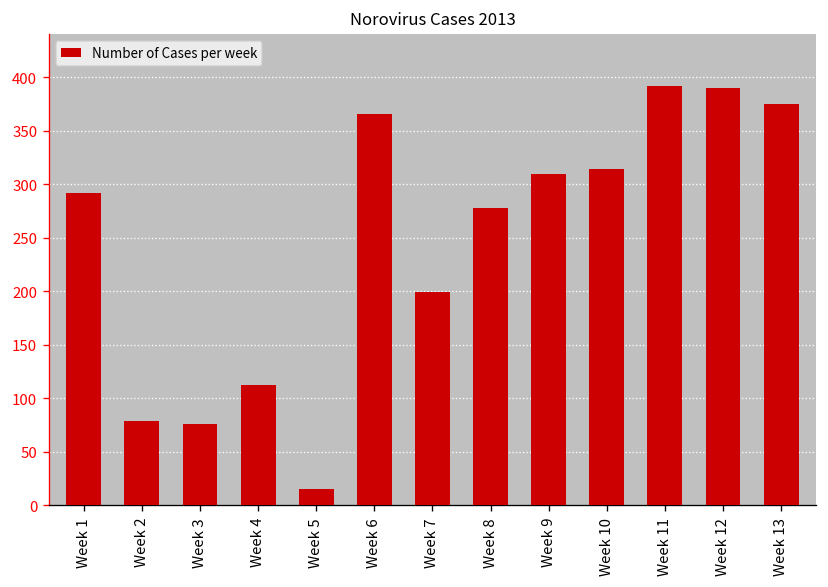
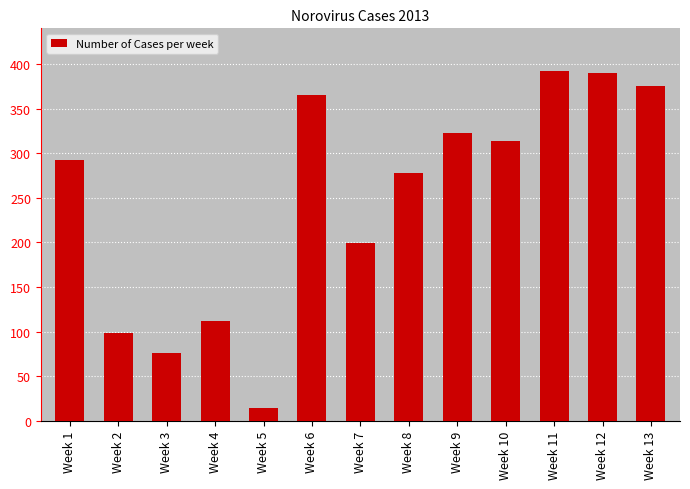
Week 2: 80 -> 100
Week 9: 310 -> 320
